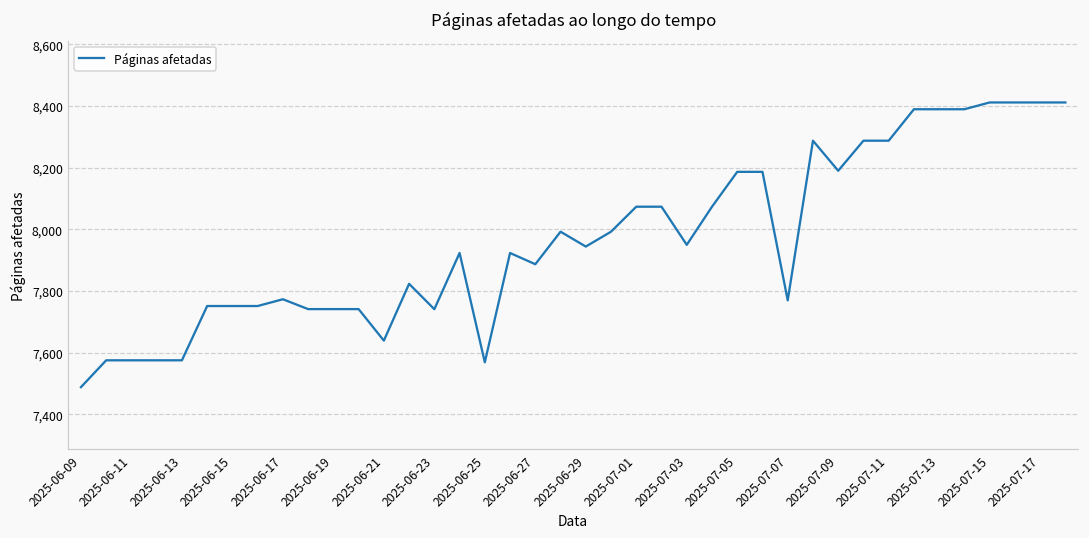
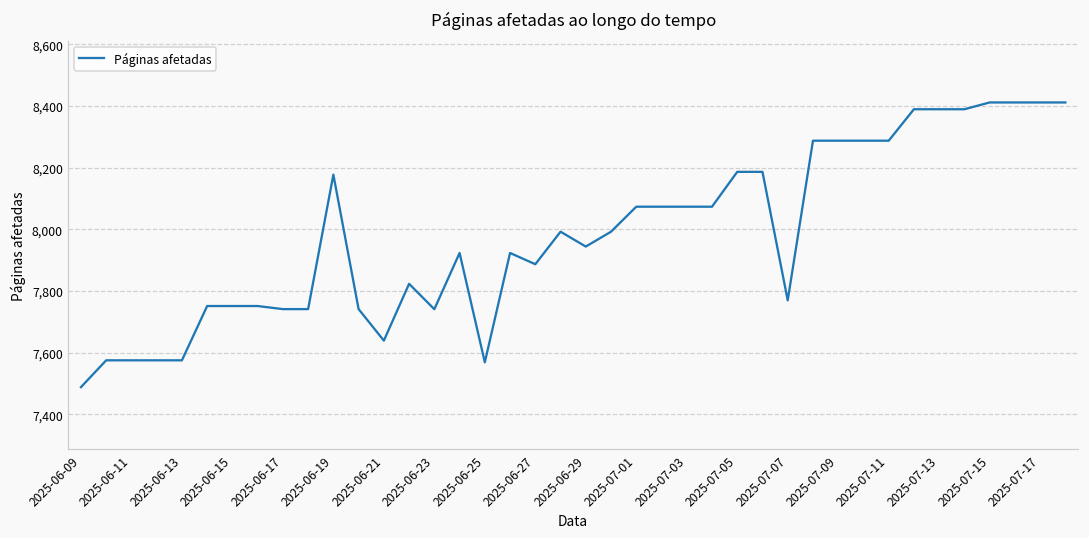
2025-06-17: 7,770 -> 7,740
2025-06-19: 7,740 -> 8,180
2025-07-03: 7,950 -> 8,070
2025-07-09: 8,190 -> 8,290
